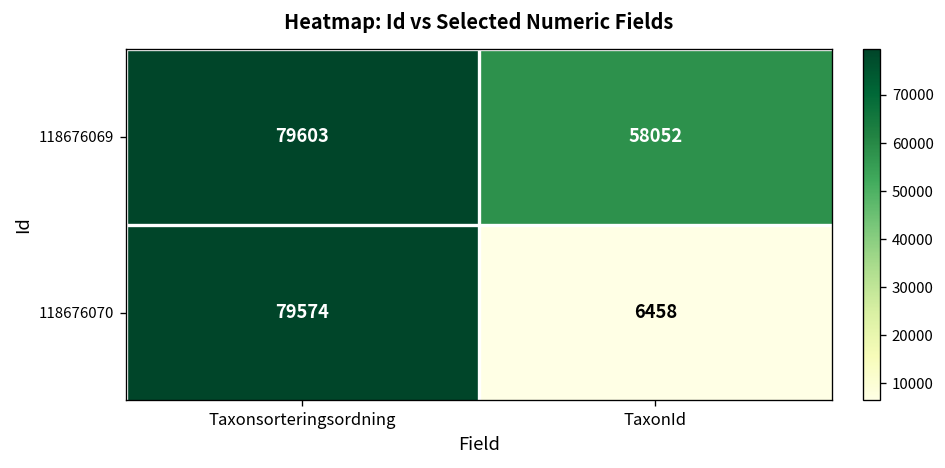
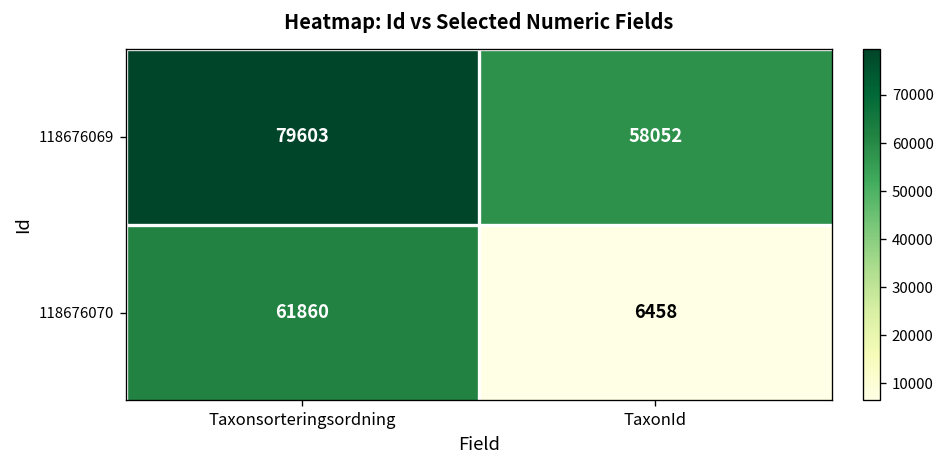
118676070, Taxonsorteringsordning: 79574 -> 61860
